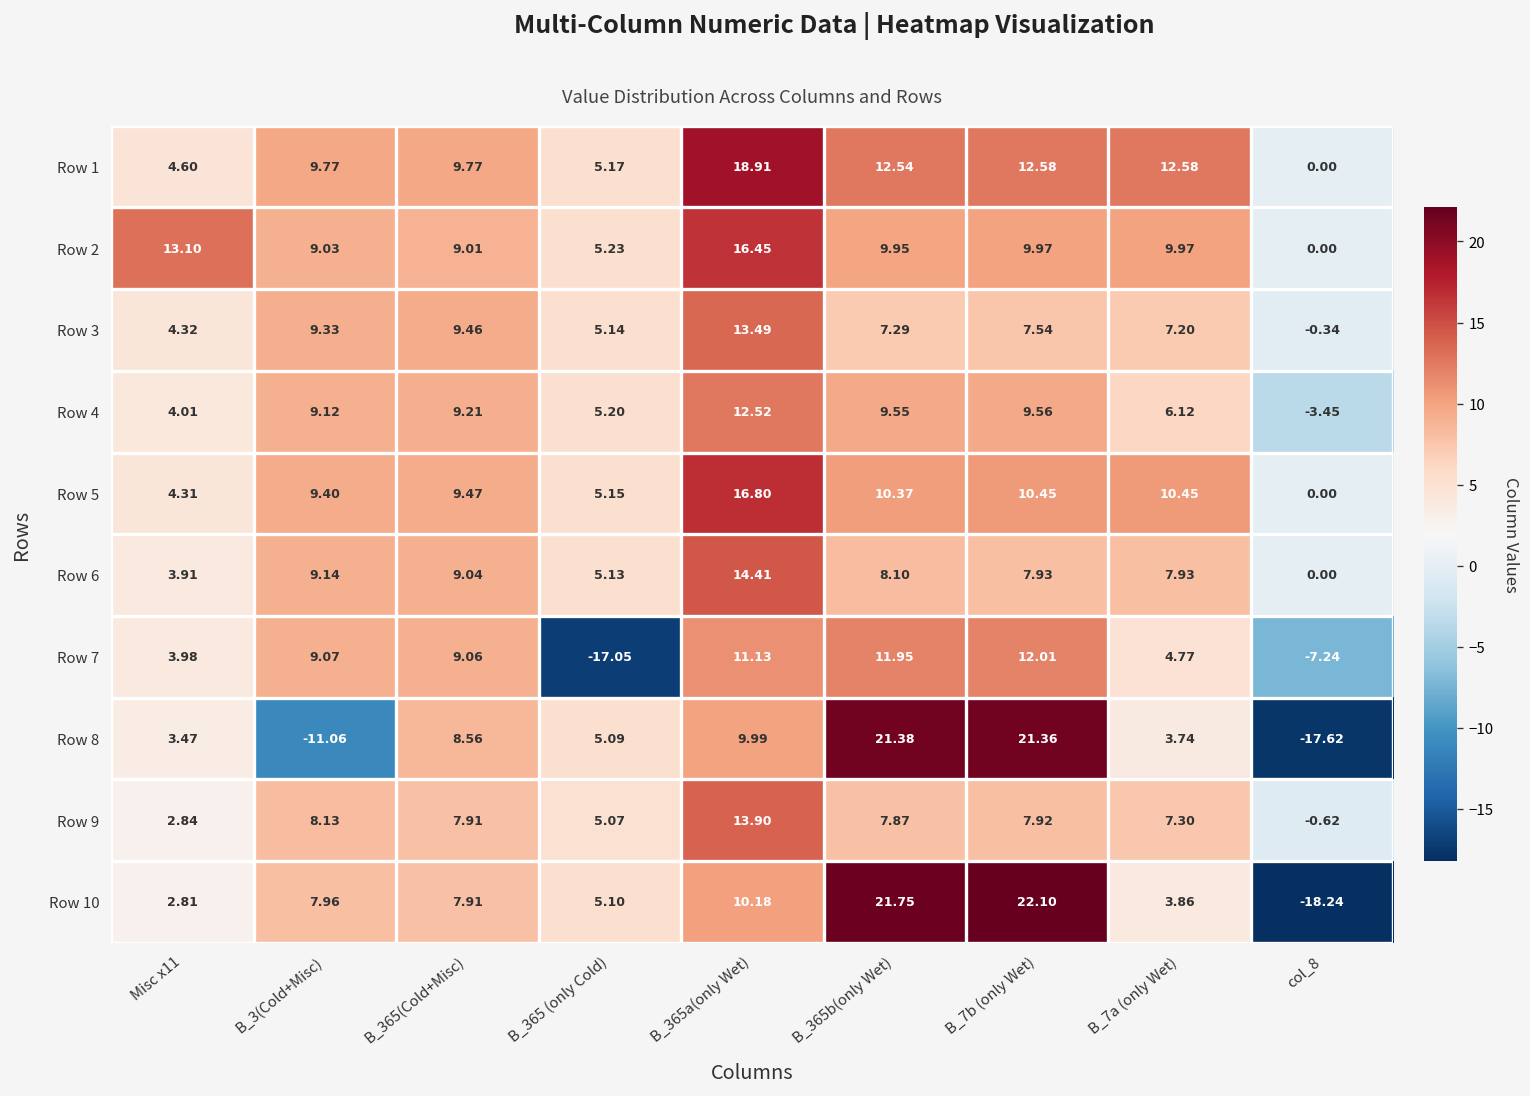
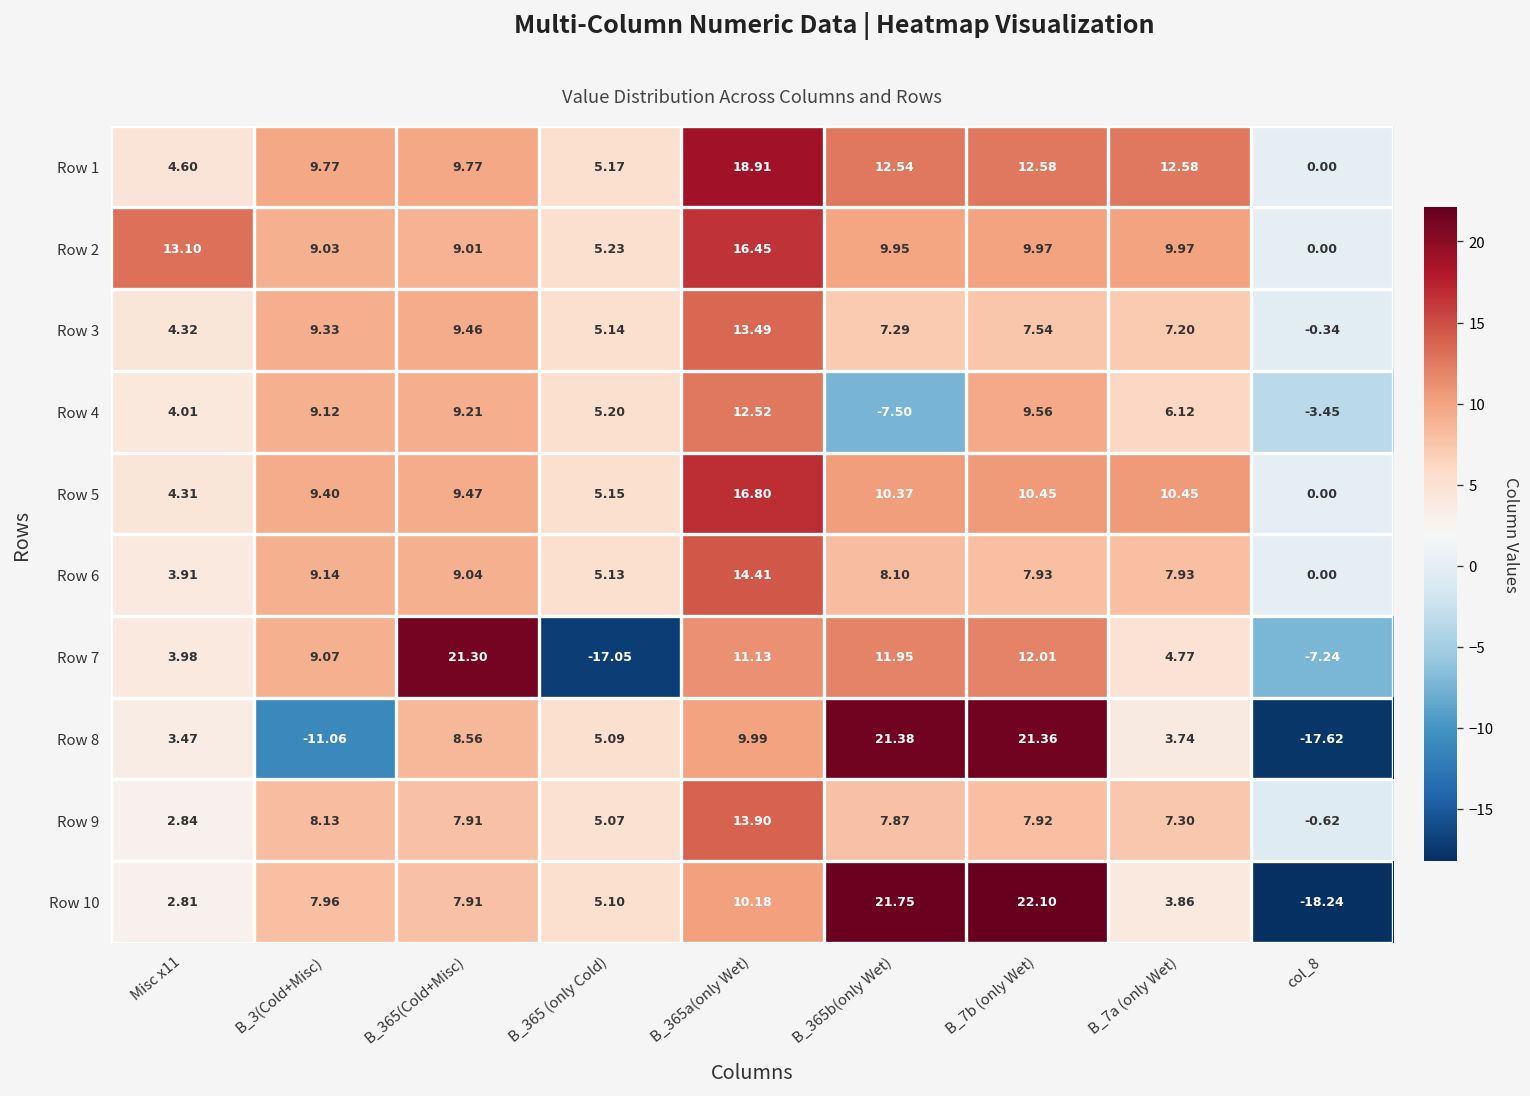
Row 4, B_365b(only Wet): 9.55 -> -7.50
Row 7, B_365(Cold+Misc): 9.06 -> 21.30
